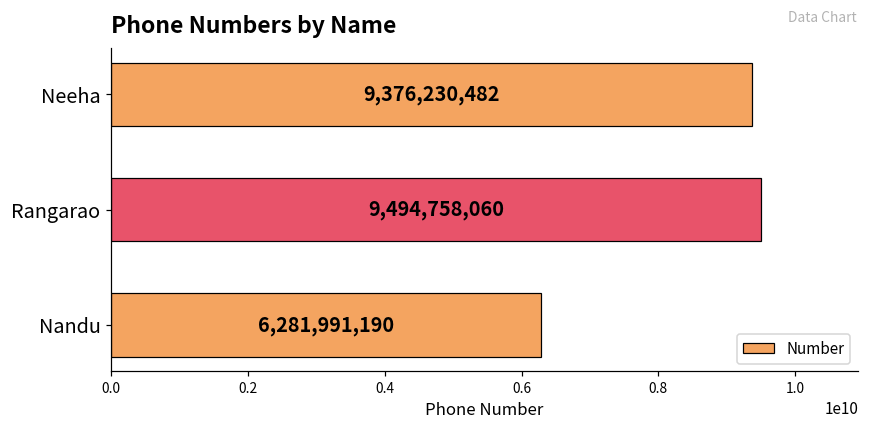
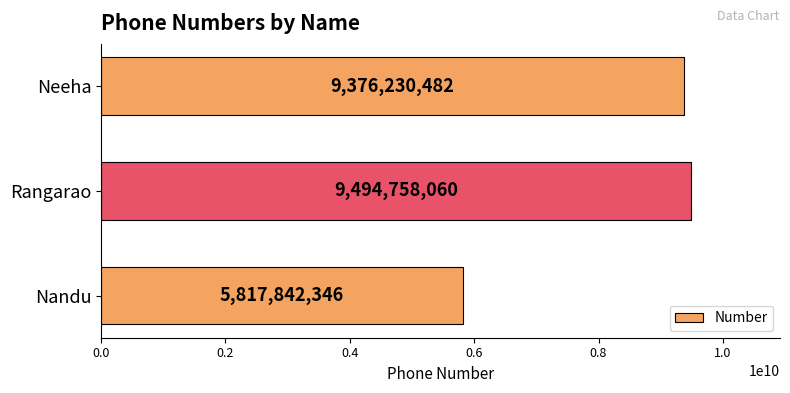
Nandu: 6,281,991,190 -> 5,817,842,346
